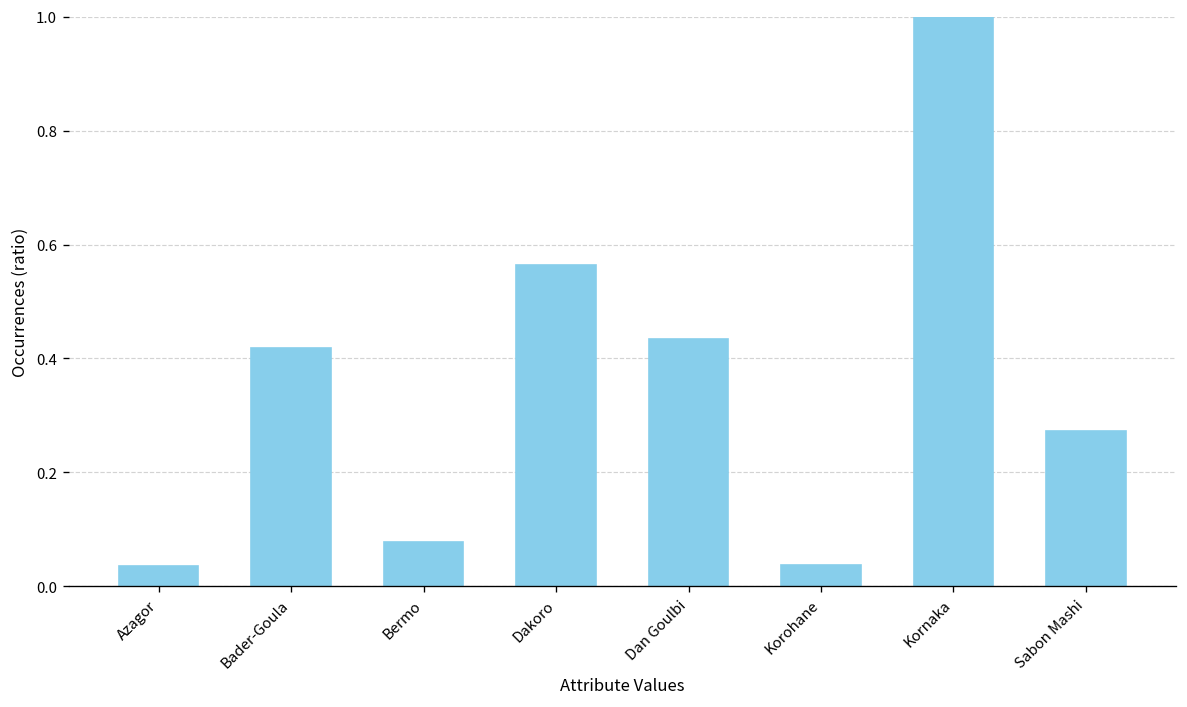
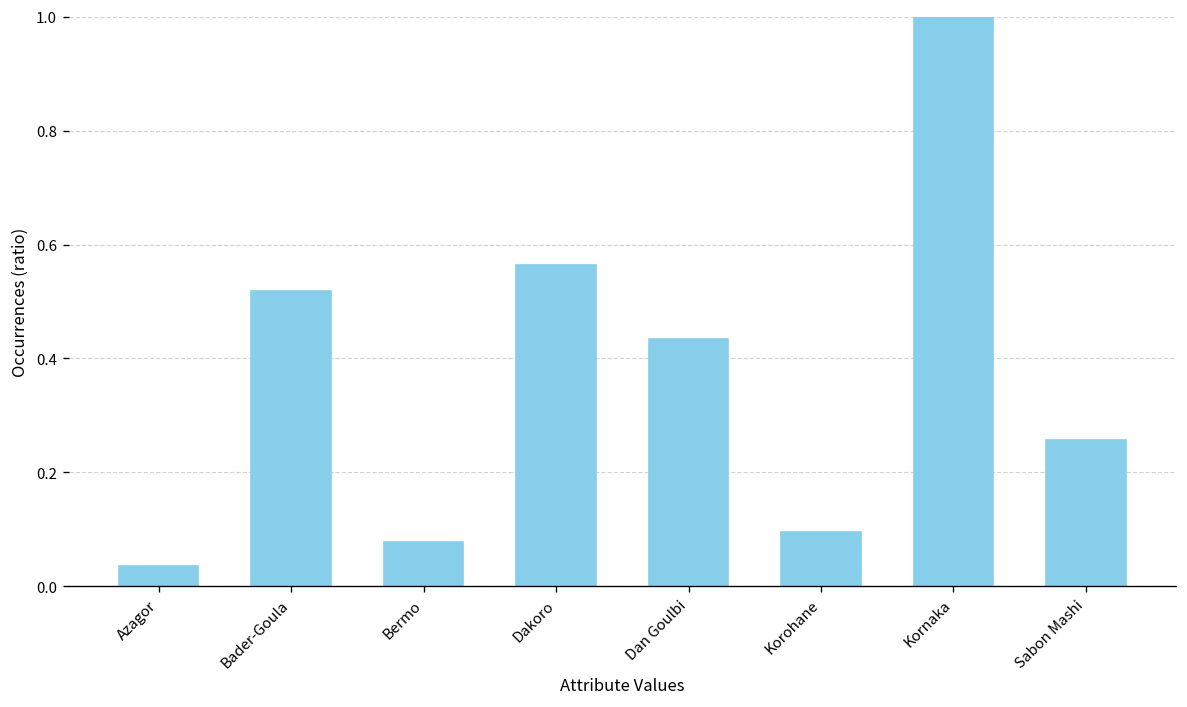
Bader-Goula: 0.42 -> 0.52
Korohane: 0.04 -> 0.10
Sabon Mashi: 0.27 -> 0.26
